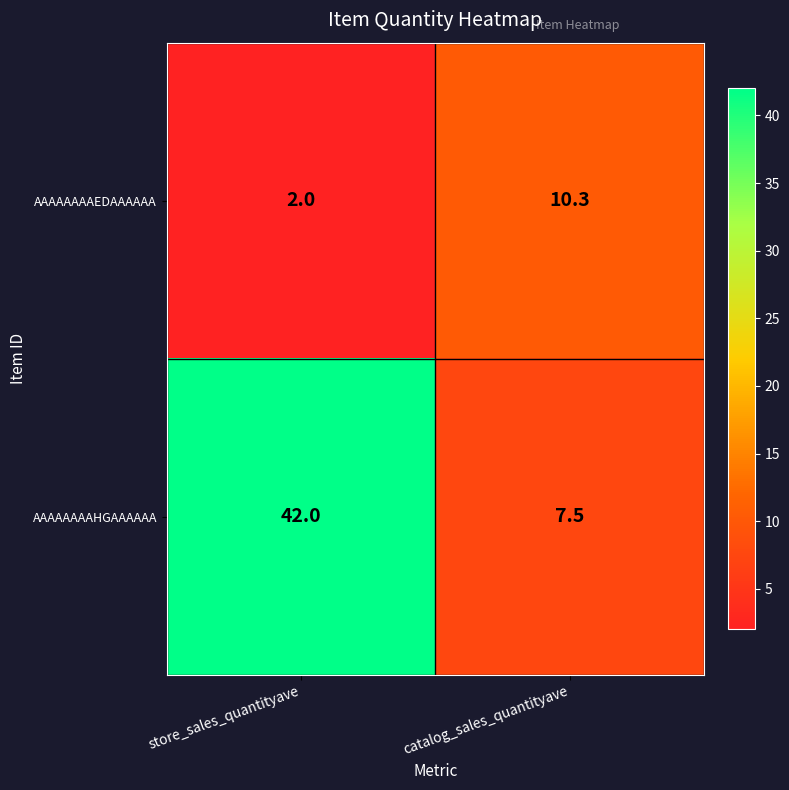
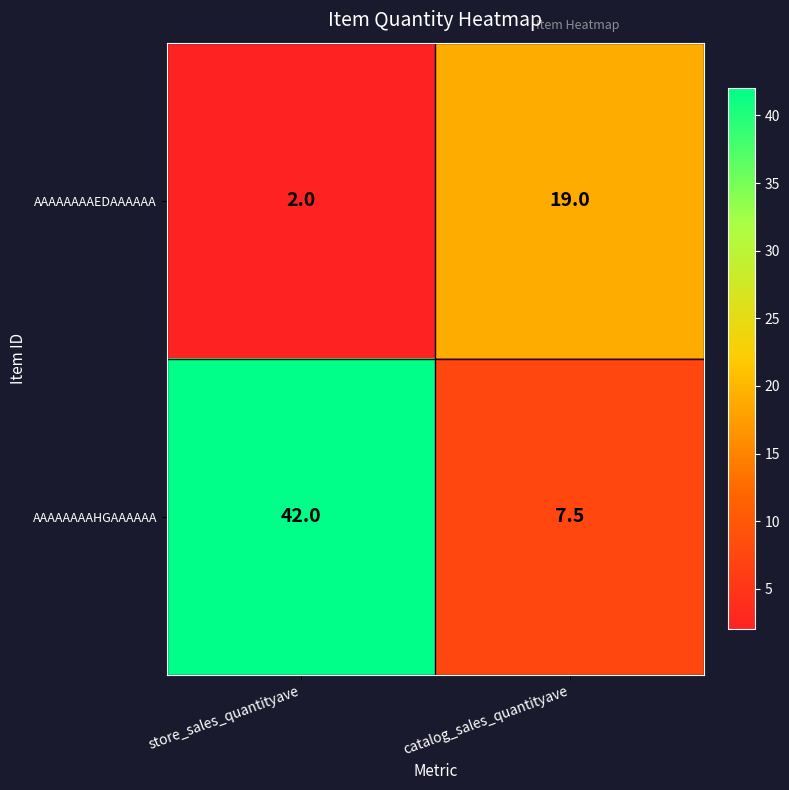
AAAAAAAAEDAAAAAA, catalog_sales_quantityave: 10.3 -> 19.0
